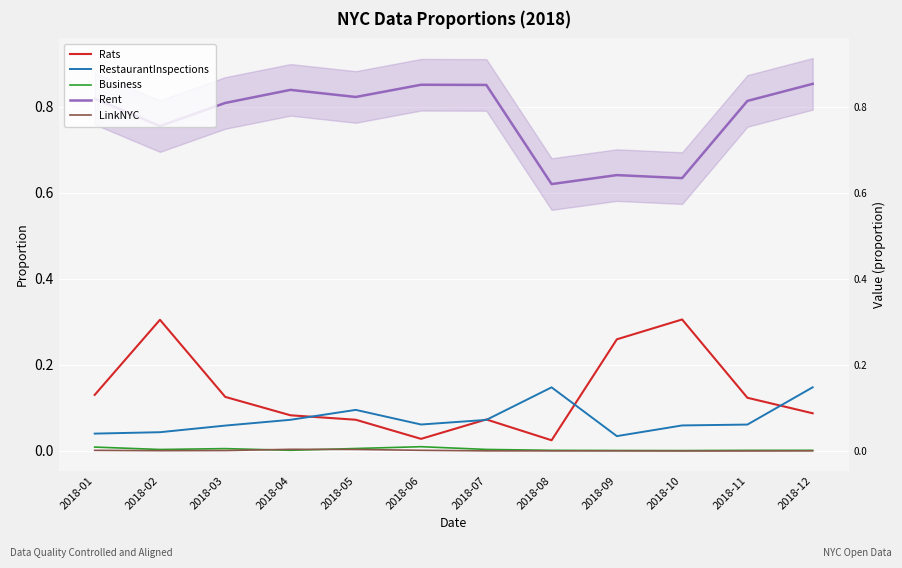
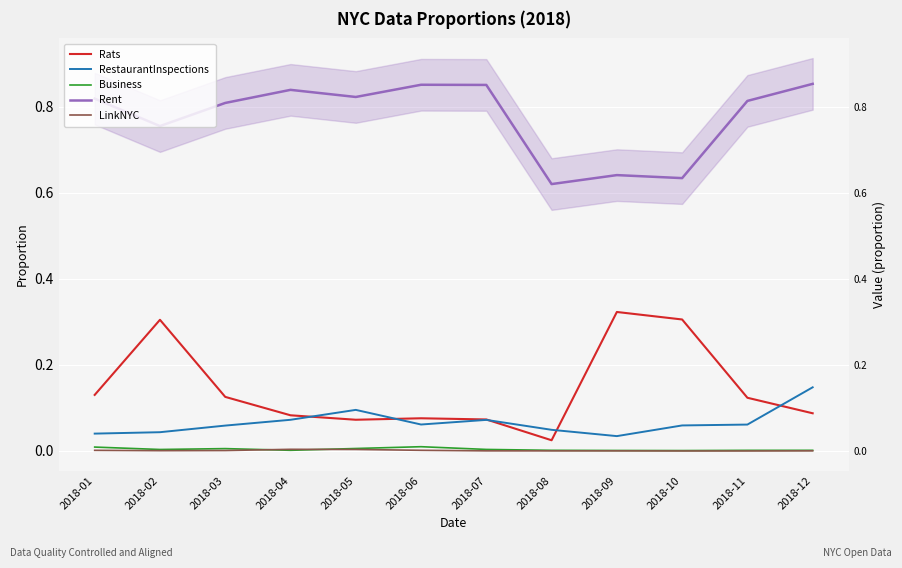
Rats, 2018-06: 0.03 -> 0.08
RestaurantInspections, 2018-08: 0.15 -> 0.05
Rats, 2018-09: 0.26 -> 0.32
